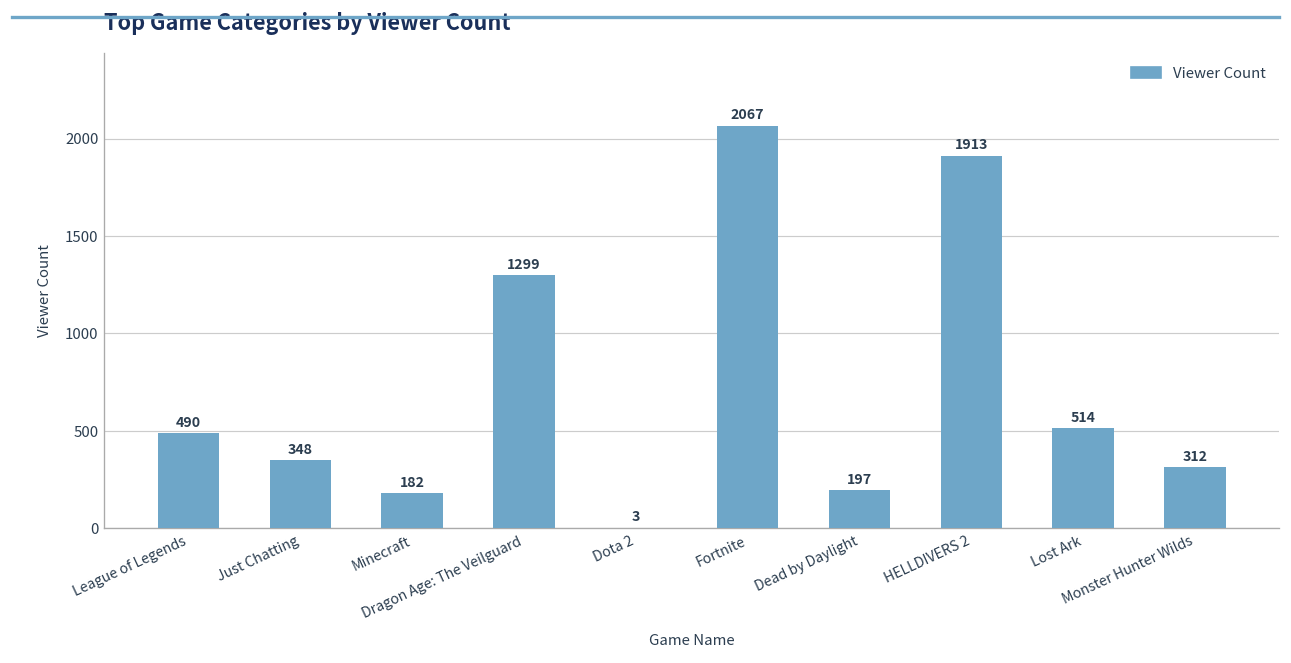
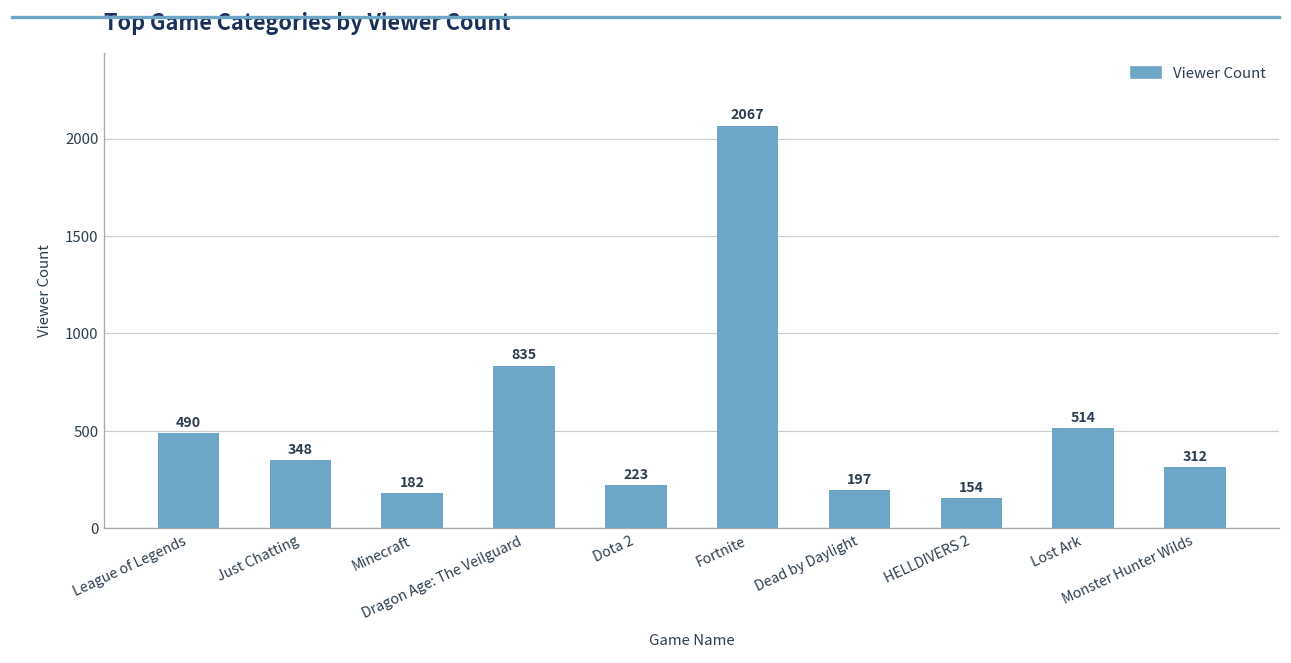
Dragon Age: The Veilguard: 1299 -> 835
Dota 2: 3 -> 223
HELLDIVERS 2: 1913 -> 154
